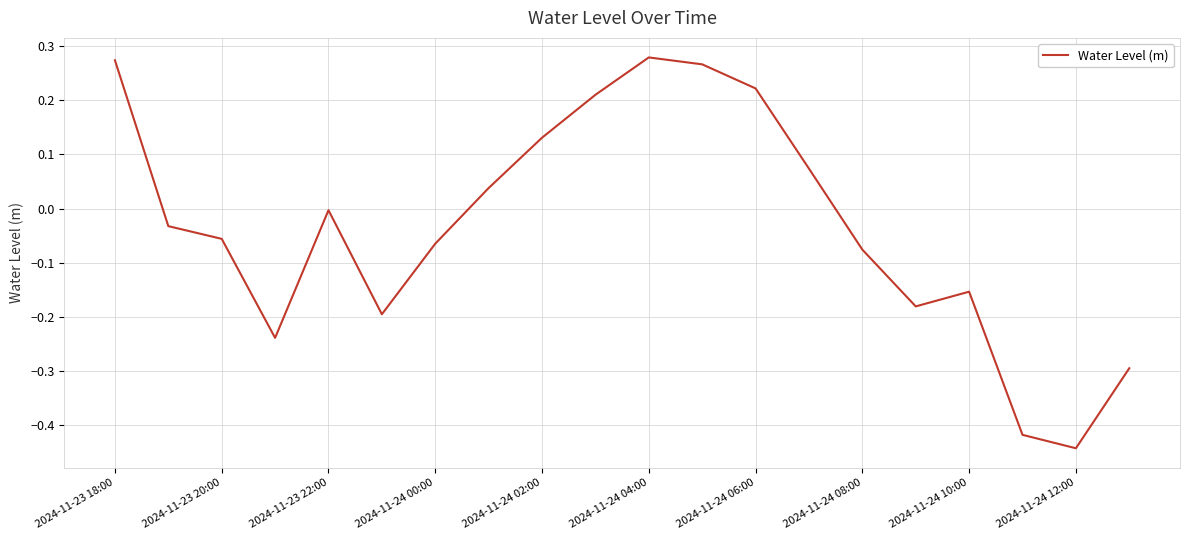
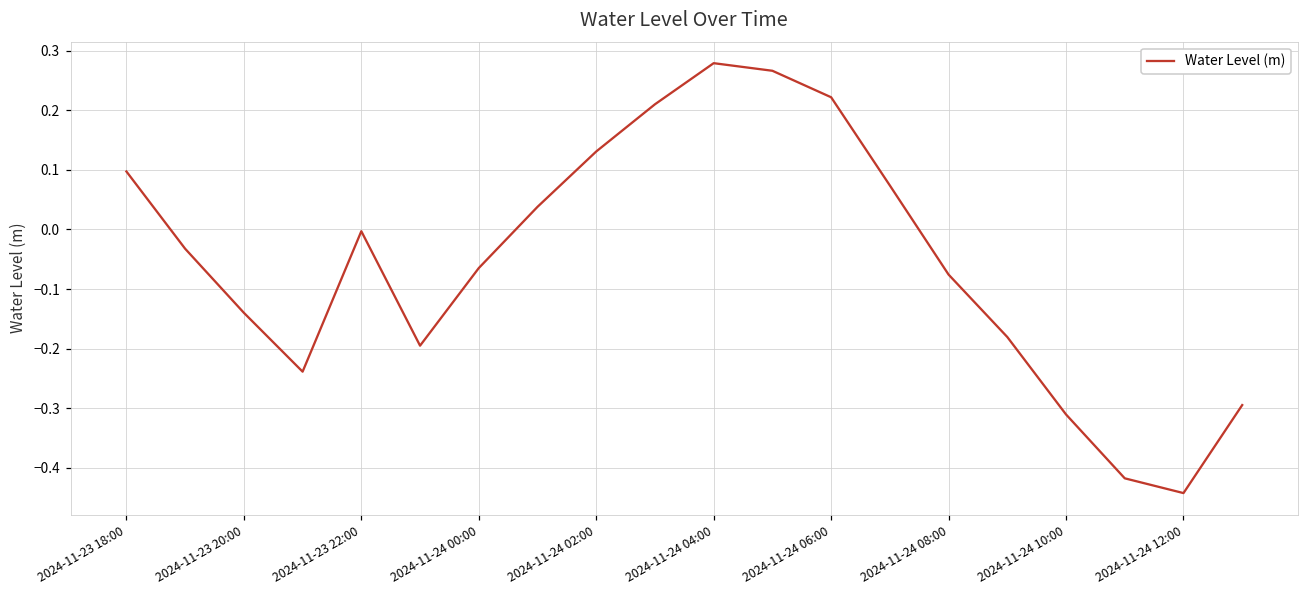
2024-11-23 18:00: 0.27 -> 0.10
2024-11-23 20:00: -0.06 -> -0.14
2024-11-24 10:00: -0.15 -> -0.31
